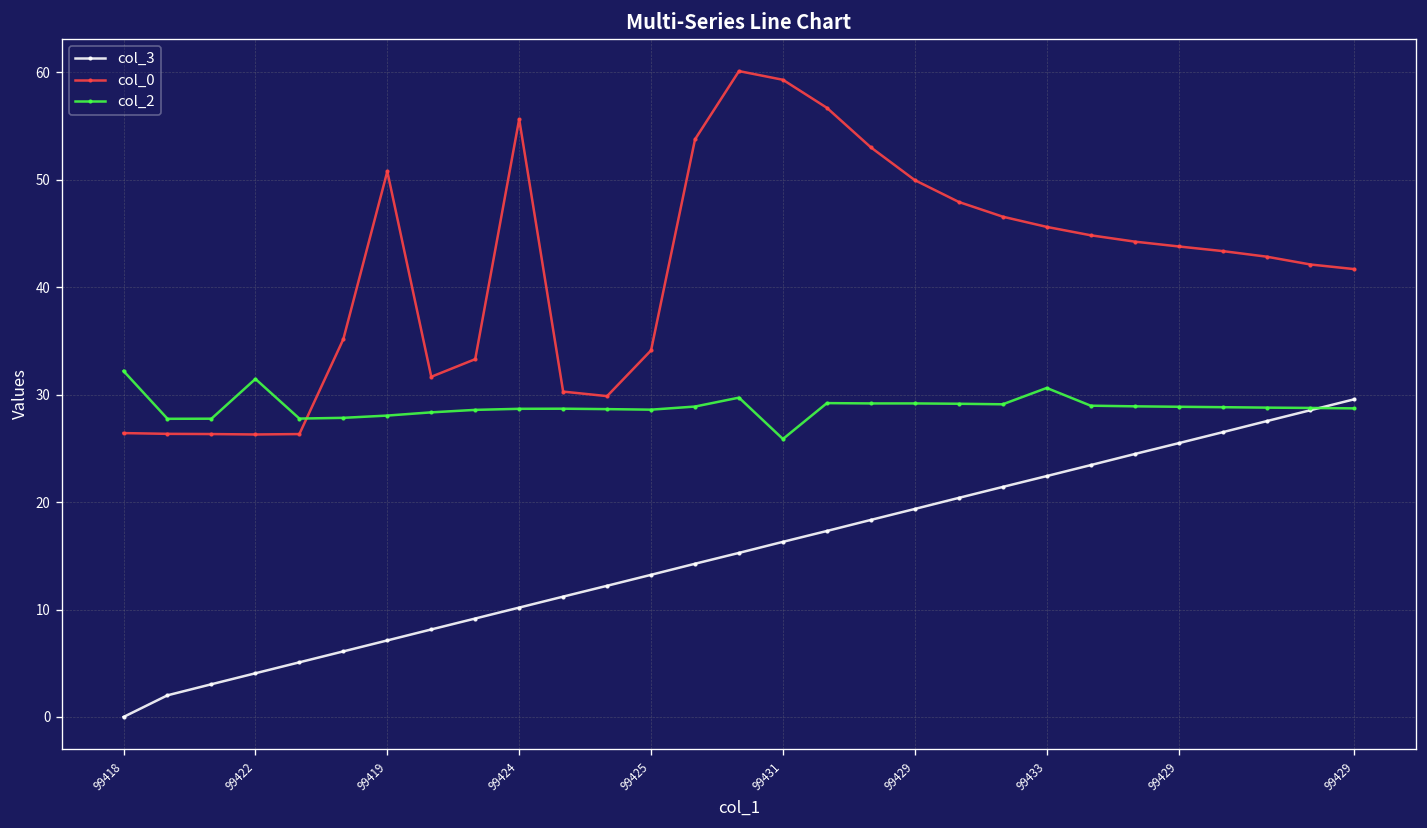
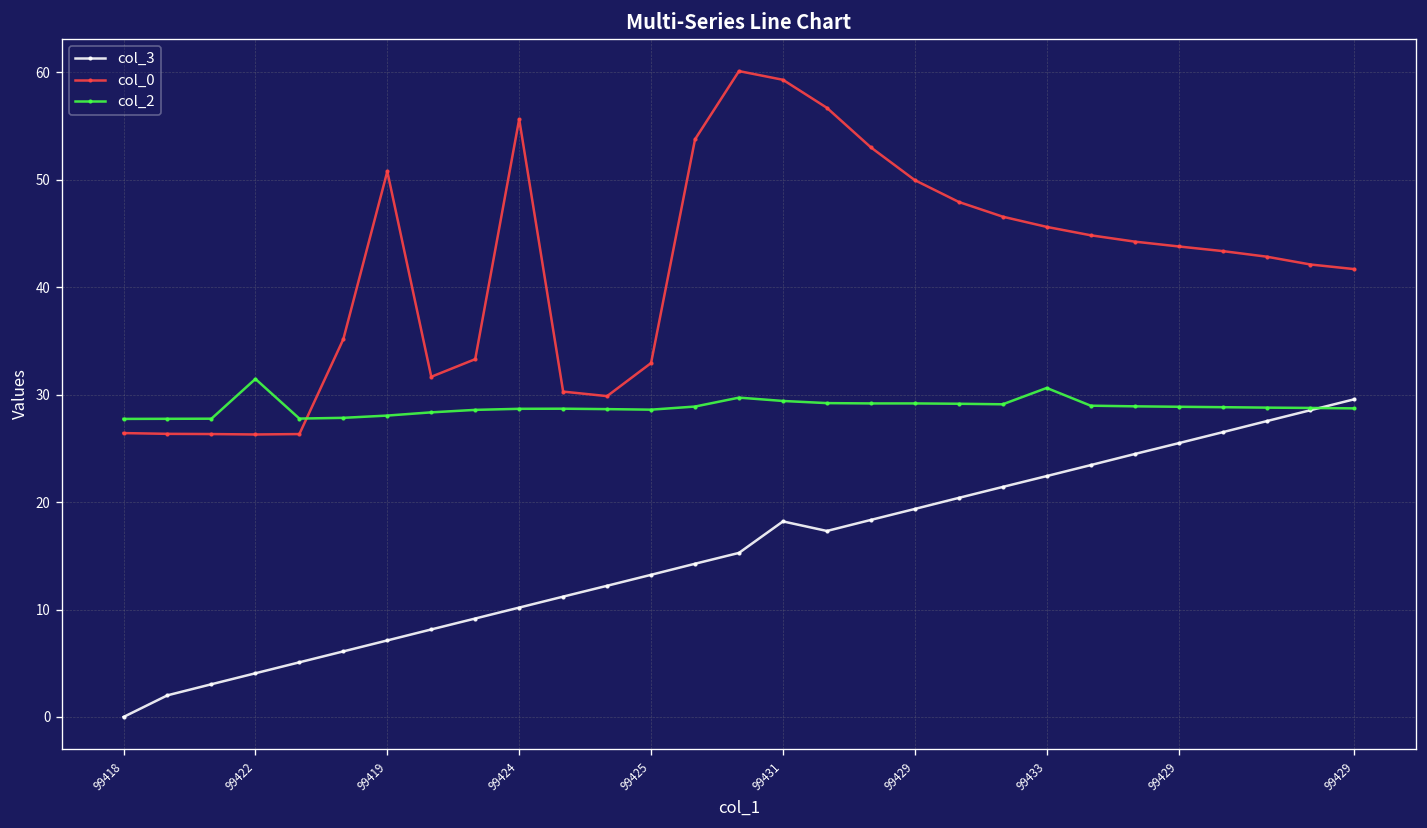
col_2, 99418: 32 -> 28
col_0, 99425: 34 -> 33
col_3, 99431: 16 -> 18
col_2, 99431: 26 -> 29
